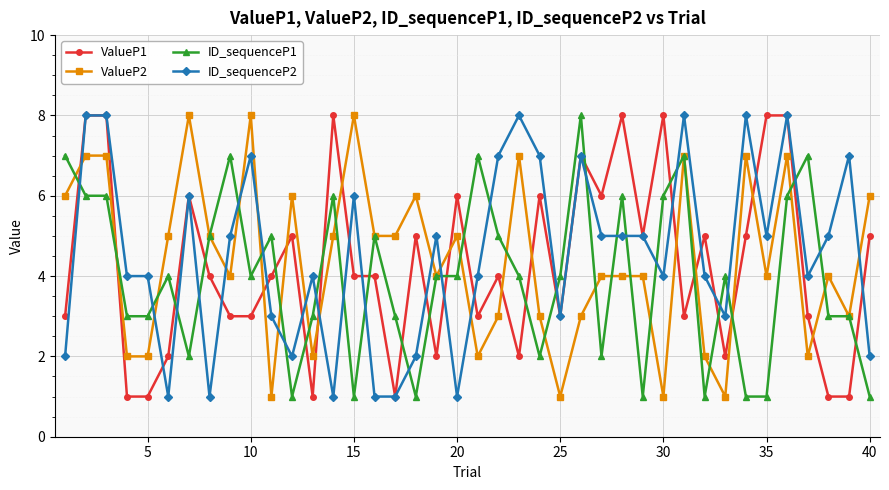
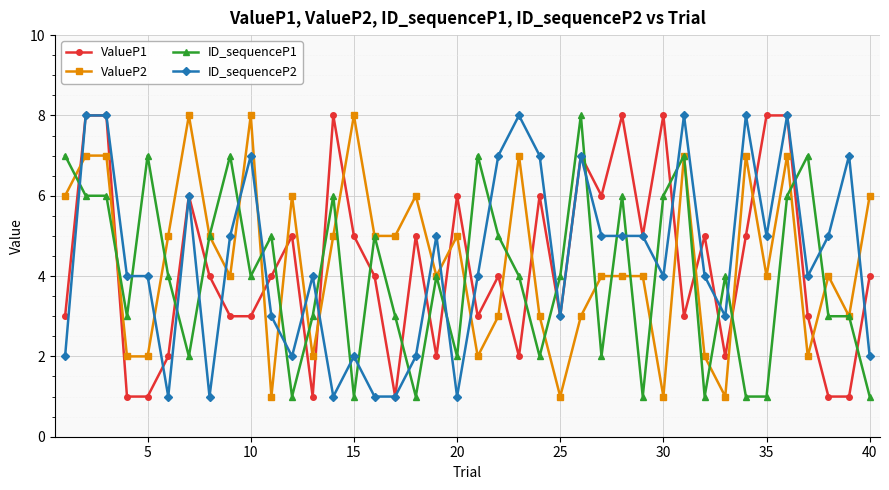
ID_sequenceP1, 5: 3 -> 7
ValueP1, 15: 4 -> 5
ID_sequenceP2, 15: 6 -> 2
ID_sequenceP1, 20: 4 -> 2
ValueP1, 40: 5 -> 4
